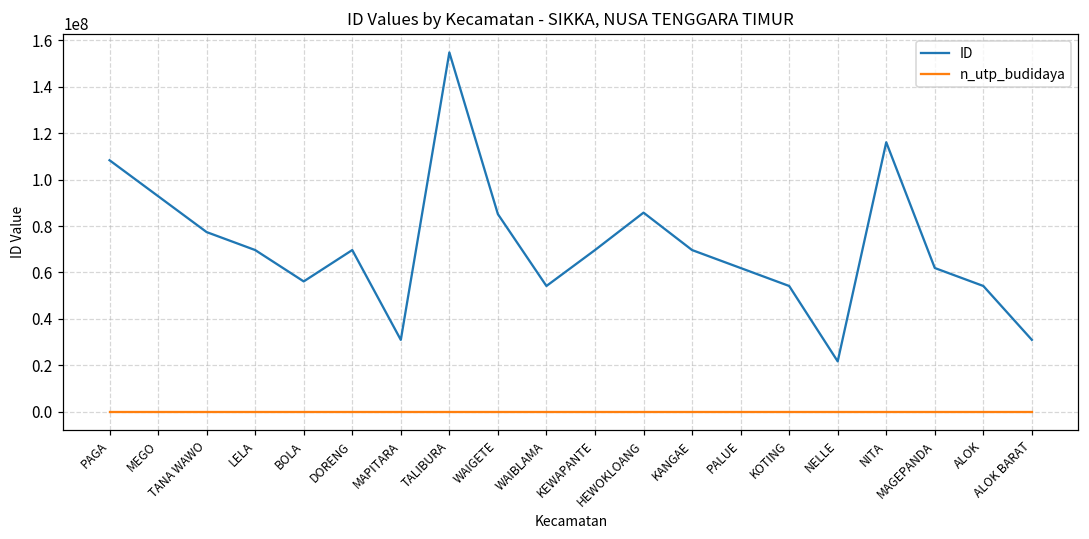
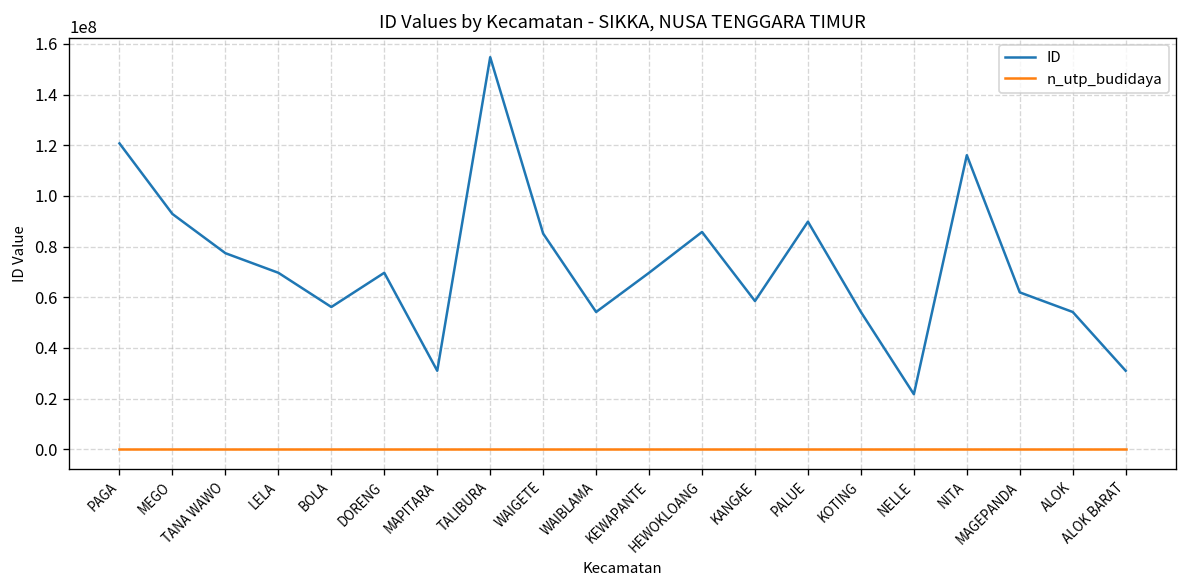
ID, PAGA: 108000000 -> 121000000
ID, KANGAE: 70000000 -> 58000000
ID, PALUE: 62000000 -> 90000000
